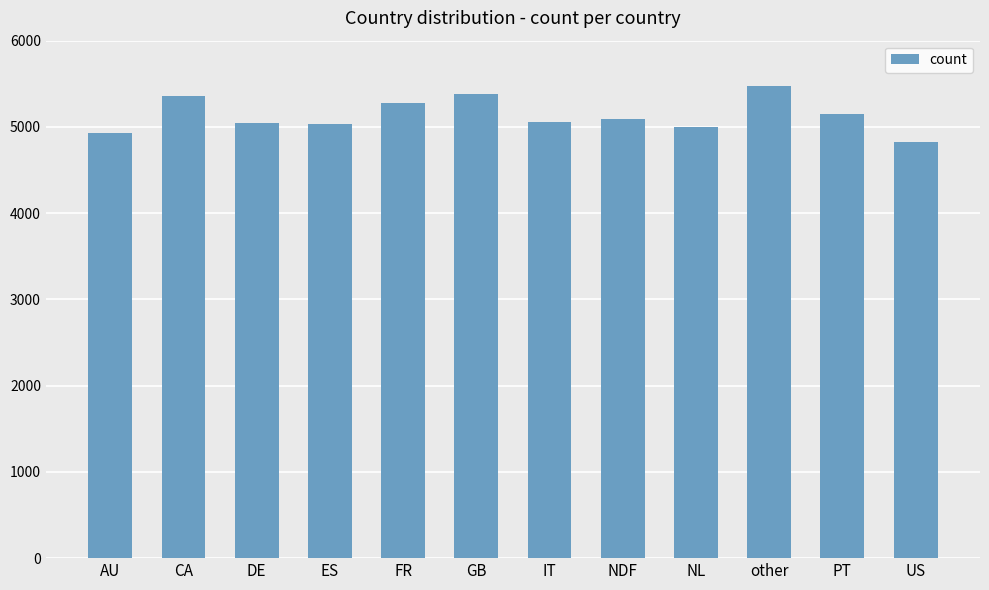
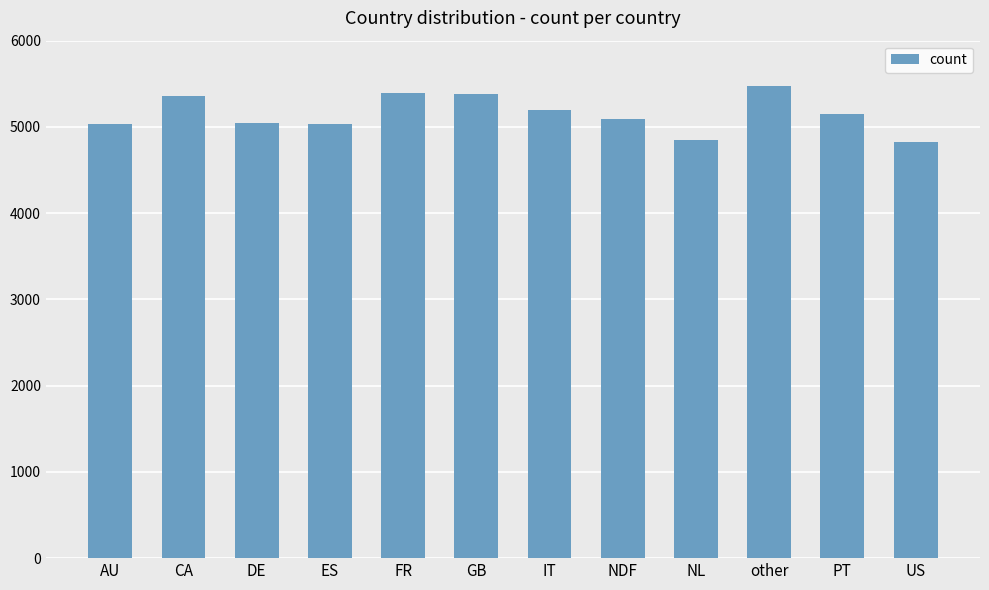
AU: 4900 -> 5000
FR: 5300 -> 5400
IT: 5100 -> 5200
NL: 5000 -> 4900
